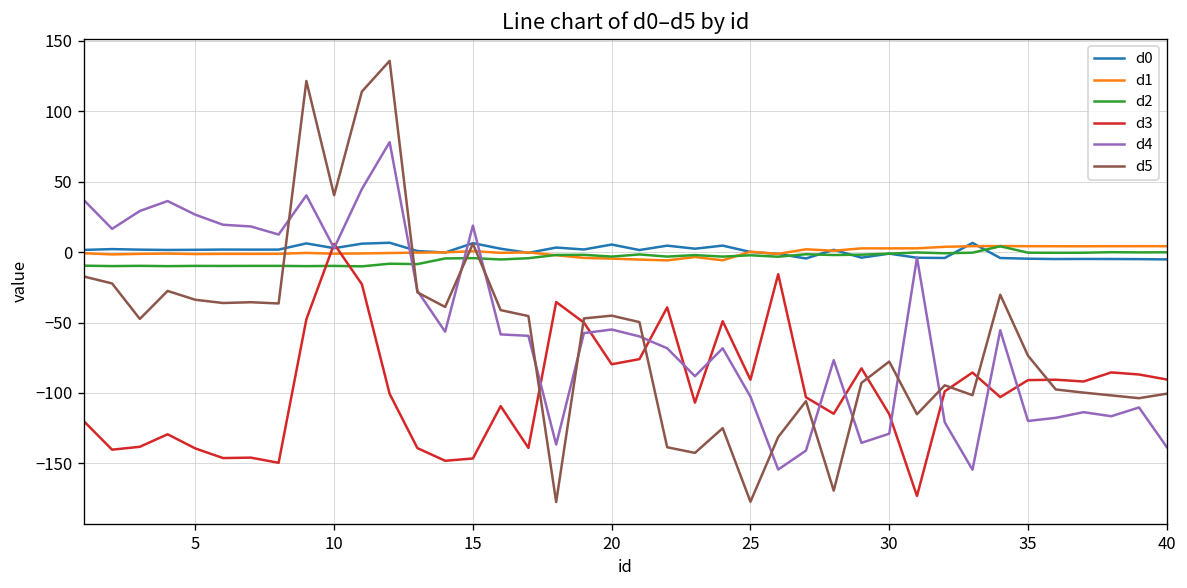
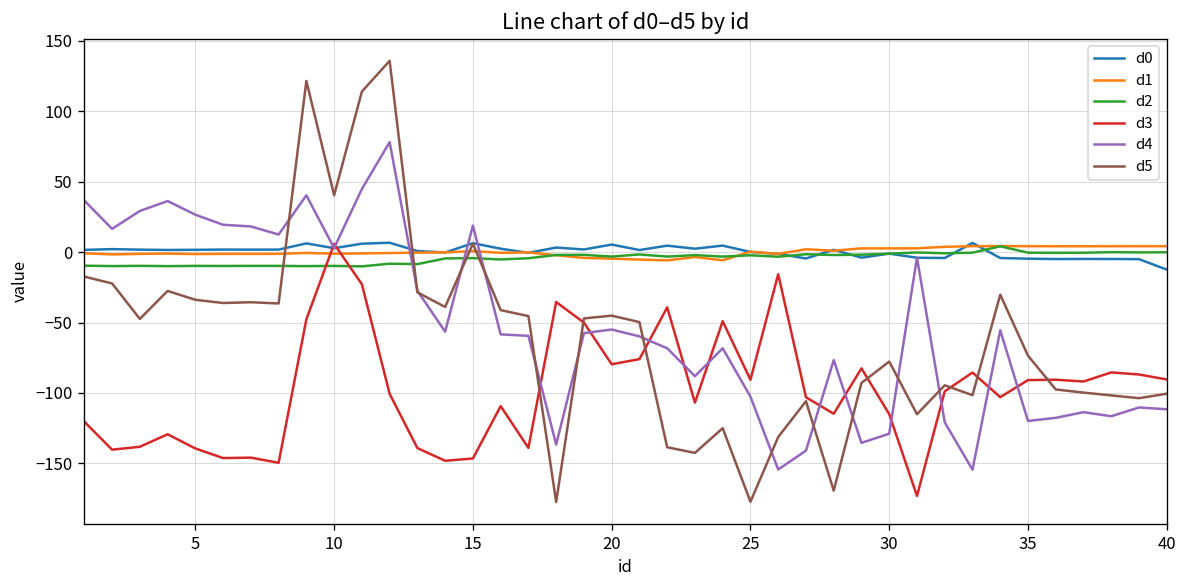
d0, 40: -5 -> -12
d4, 40: -138 -> -112
